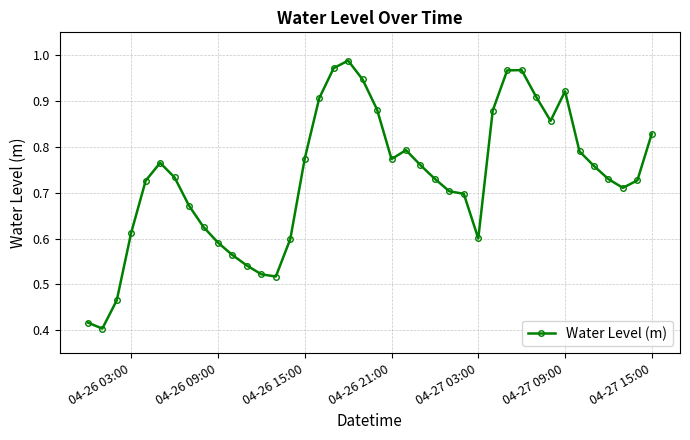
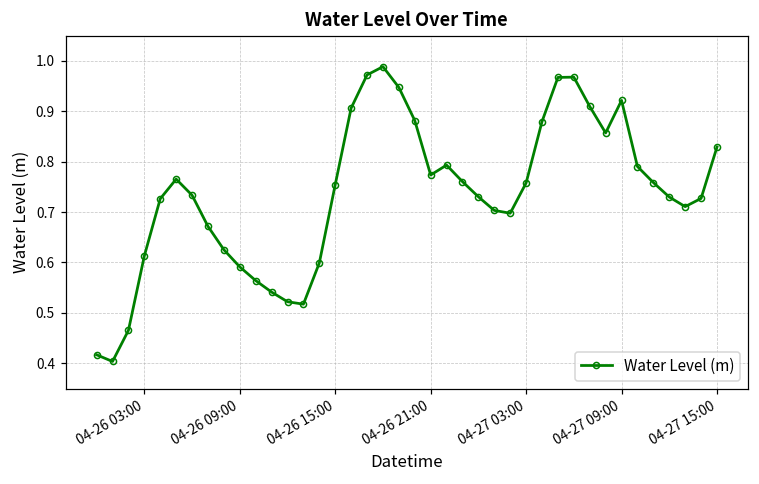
04-26 15:00: 0.77 -> 0.75
04-27 03:00: 0.60 -> 0.76
